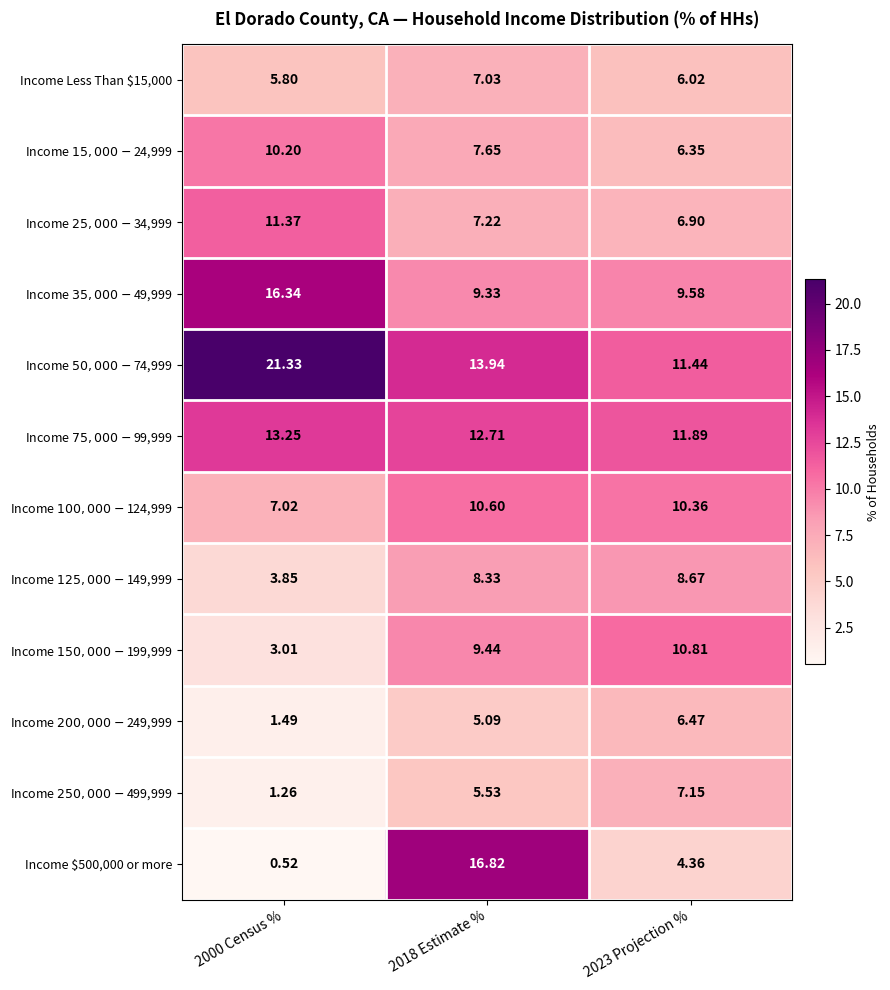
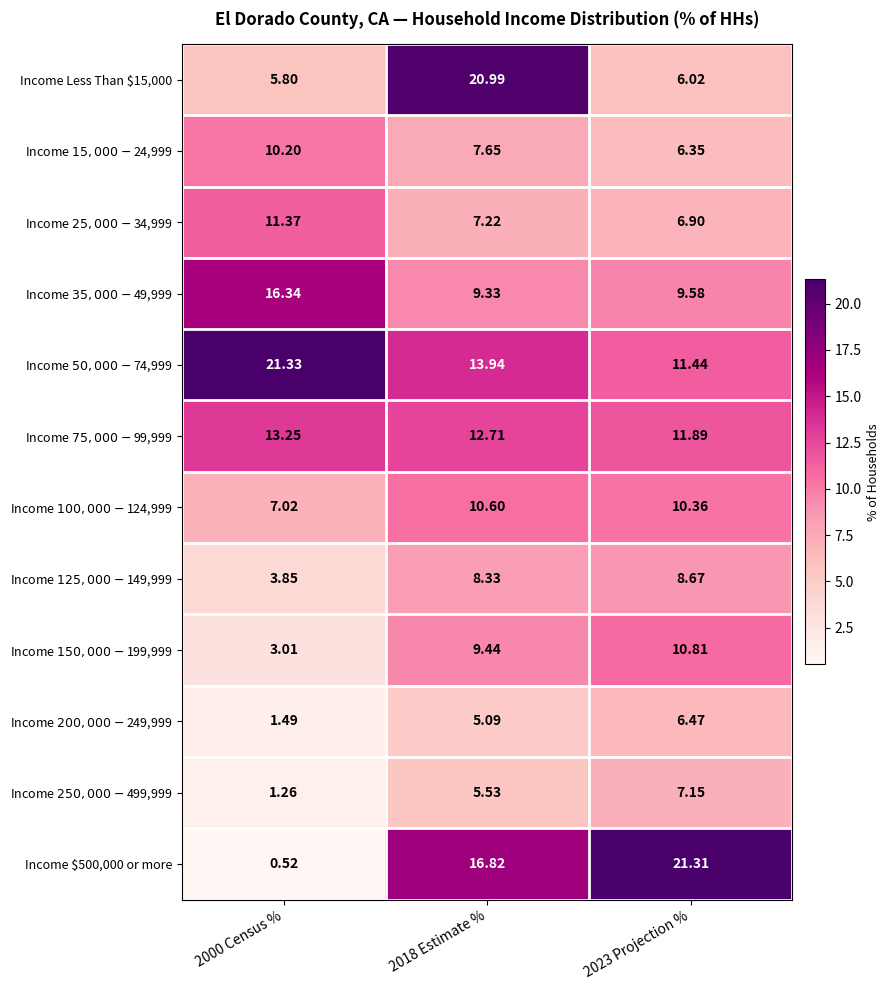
Income Less Than $15,000, 2018 Estimate %: 7.03 -> 20.99
Income $500,000 or more, 2023 Projection %: 4.36 -> 21.31
